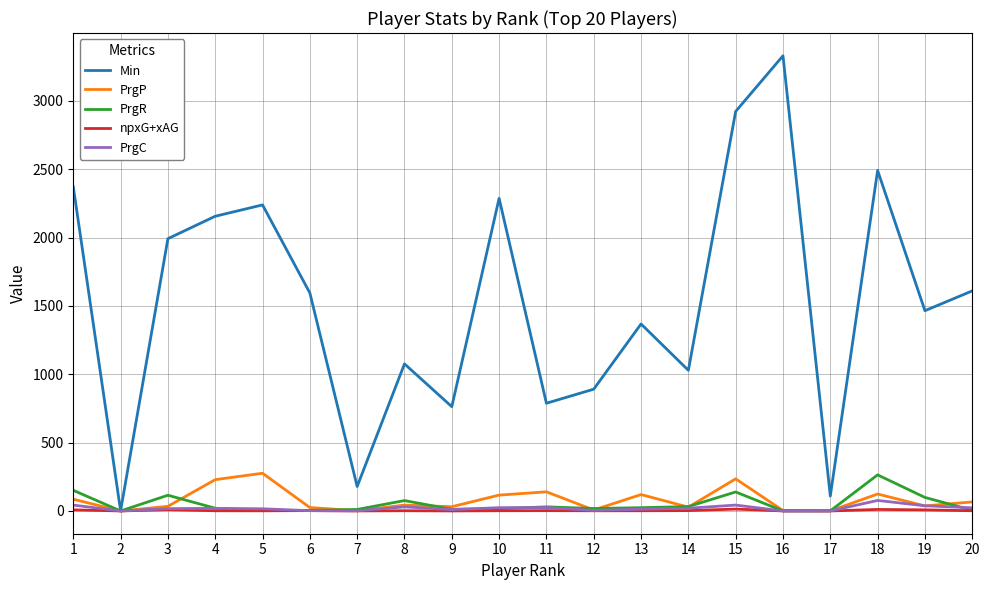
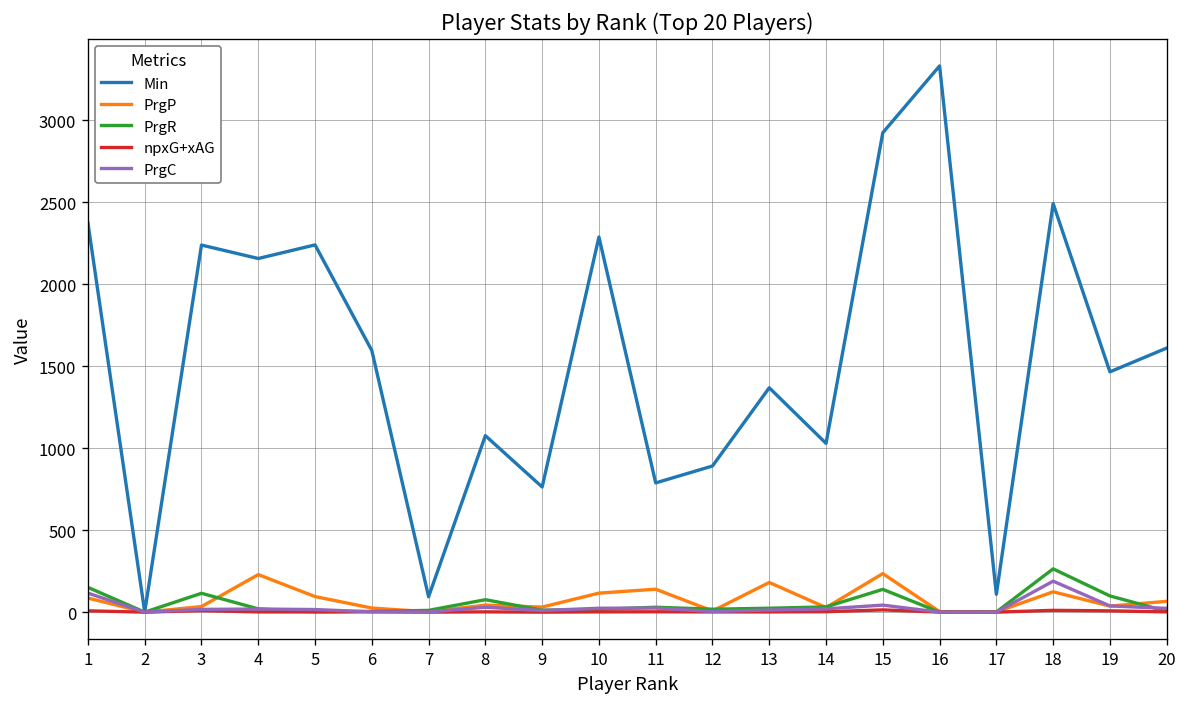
PrgC, 1: 40 -> 120
Min, 3: 1990 -> 2240
PrgP, 5: 280 -> 100
Min, 7: 180 -> 90
PrgP, 13: 120 -> 180
PrgC, 18: 80 -> 190
